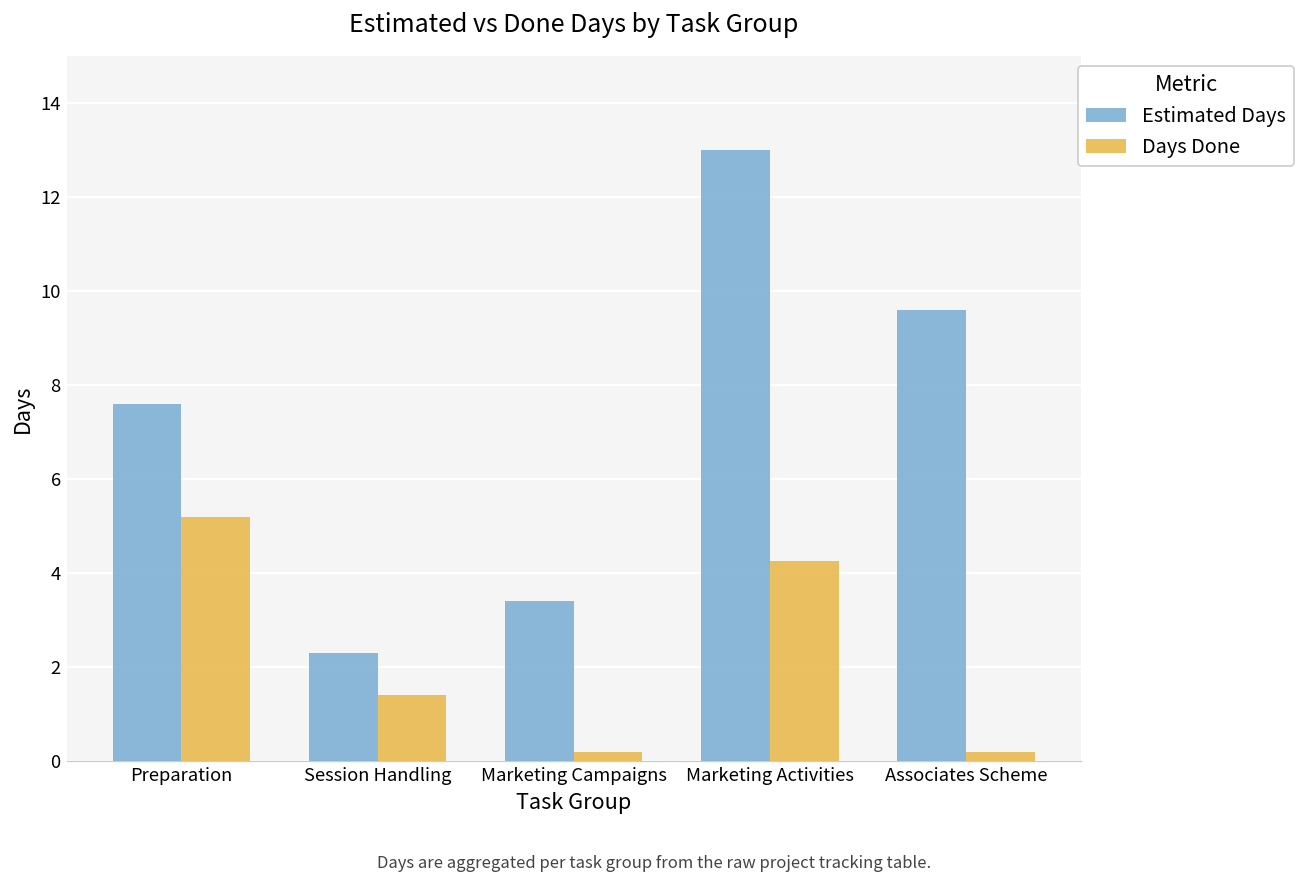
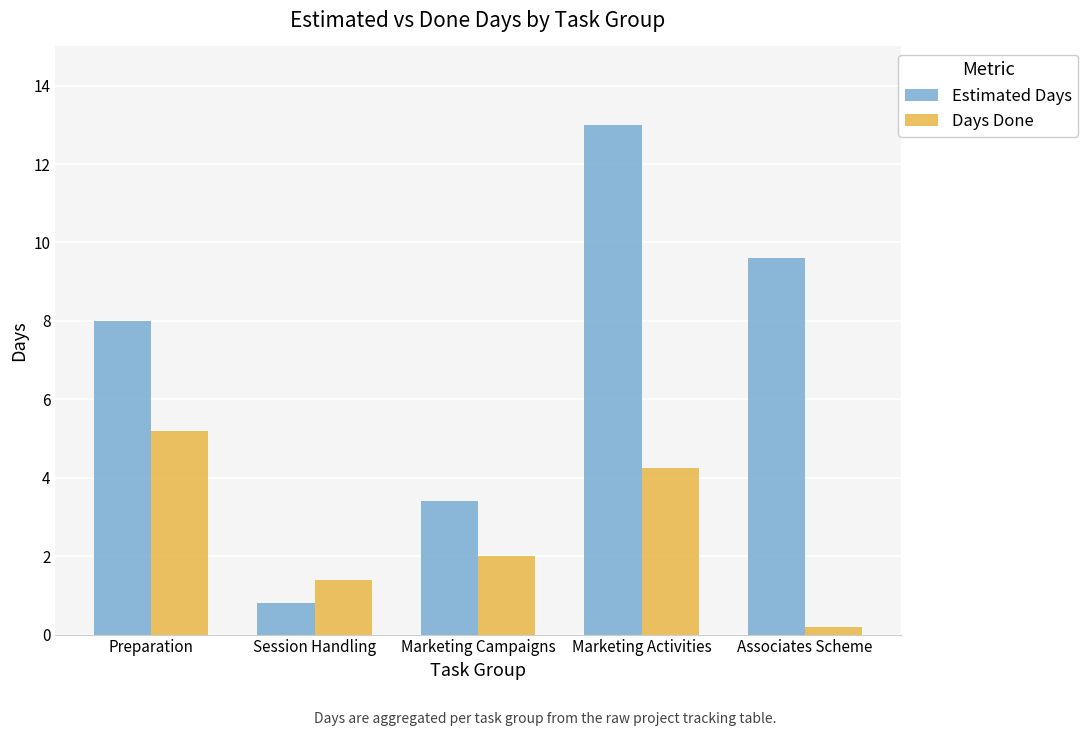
Estimated Days, Preparation: 7.6 -> 8.0
Estimated Days, Session Handling: 2.3 -> 0.8
Days Done, Marketing Campaigns: 0.2 -> 2.0
